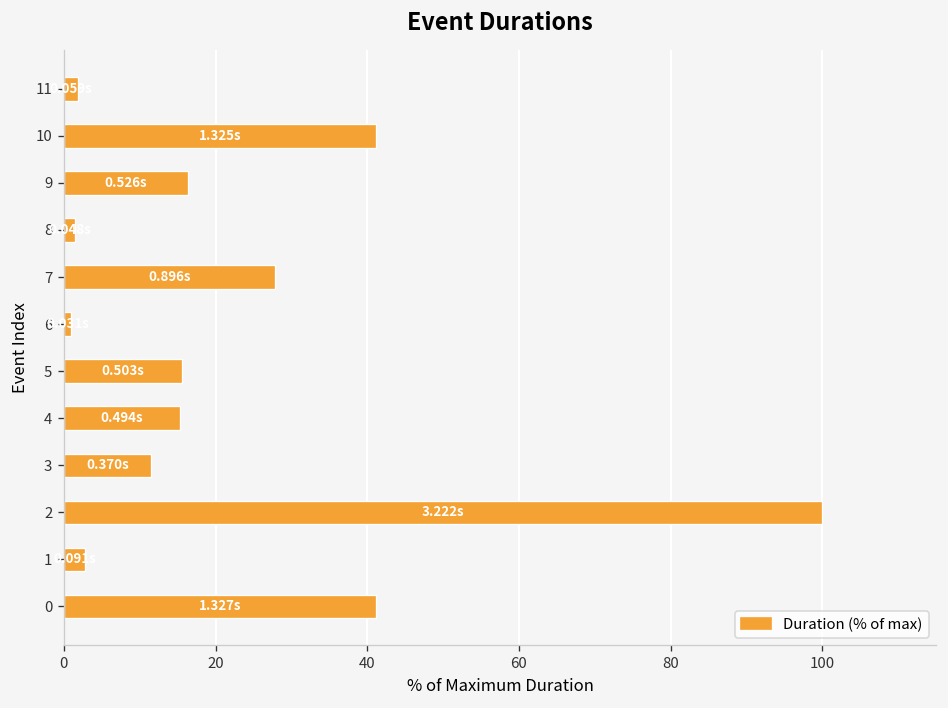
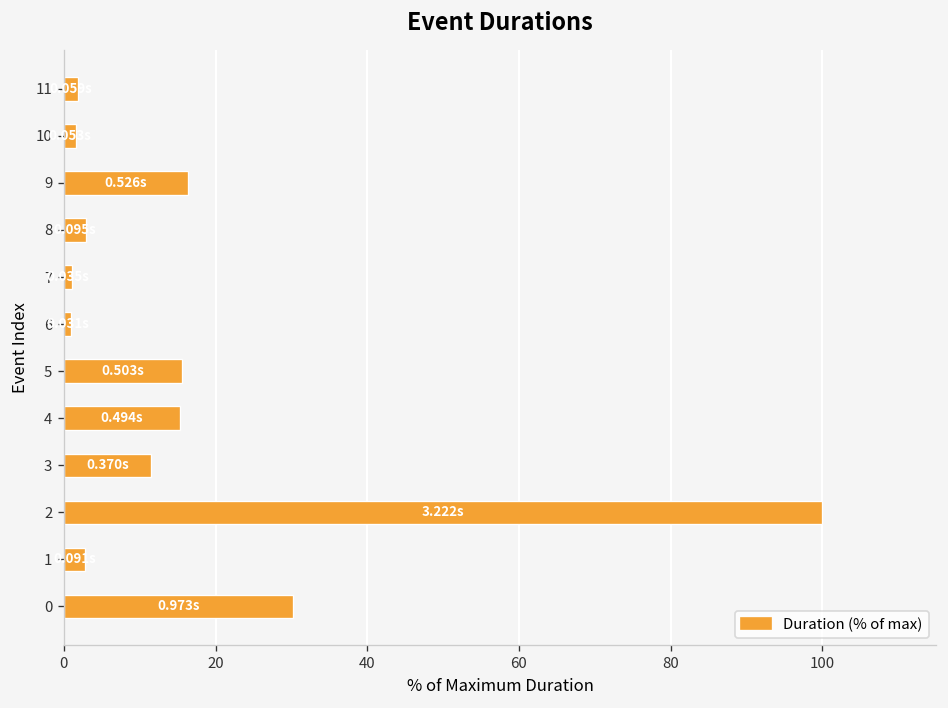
10: 41 -> 2
8: 1 -> 3
7: 28 -> 1
0: 1.327s -> 0.973s
